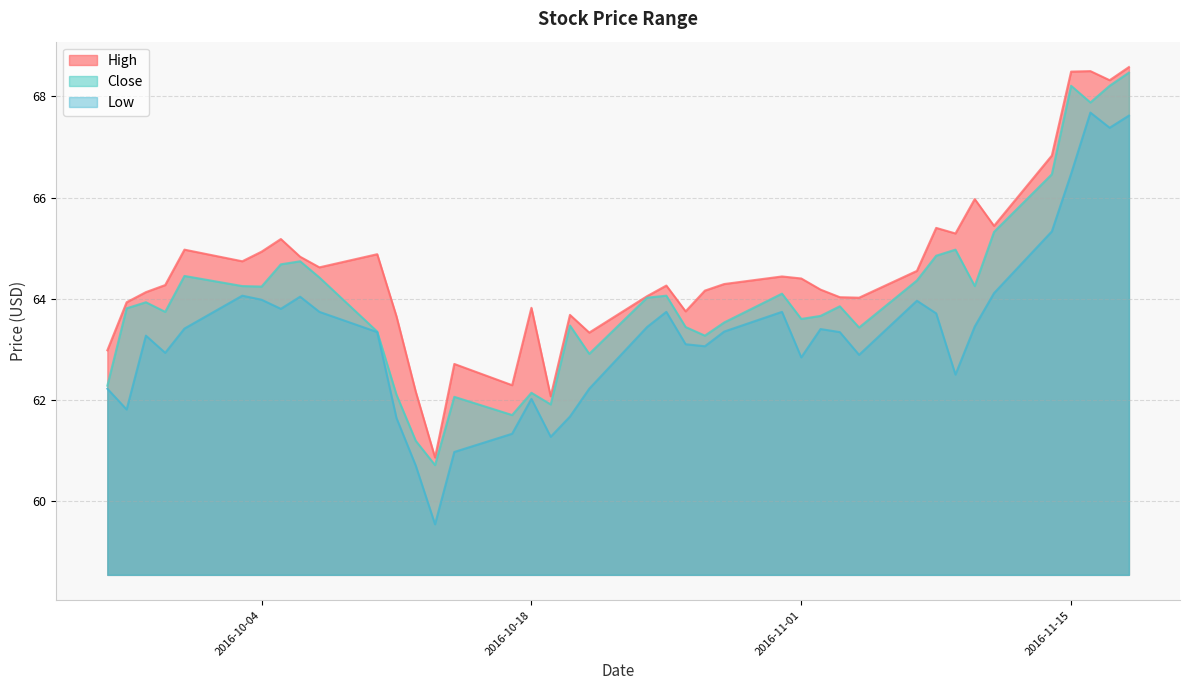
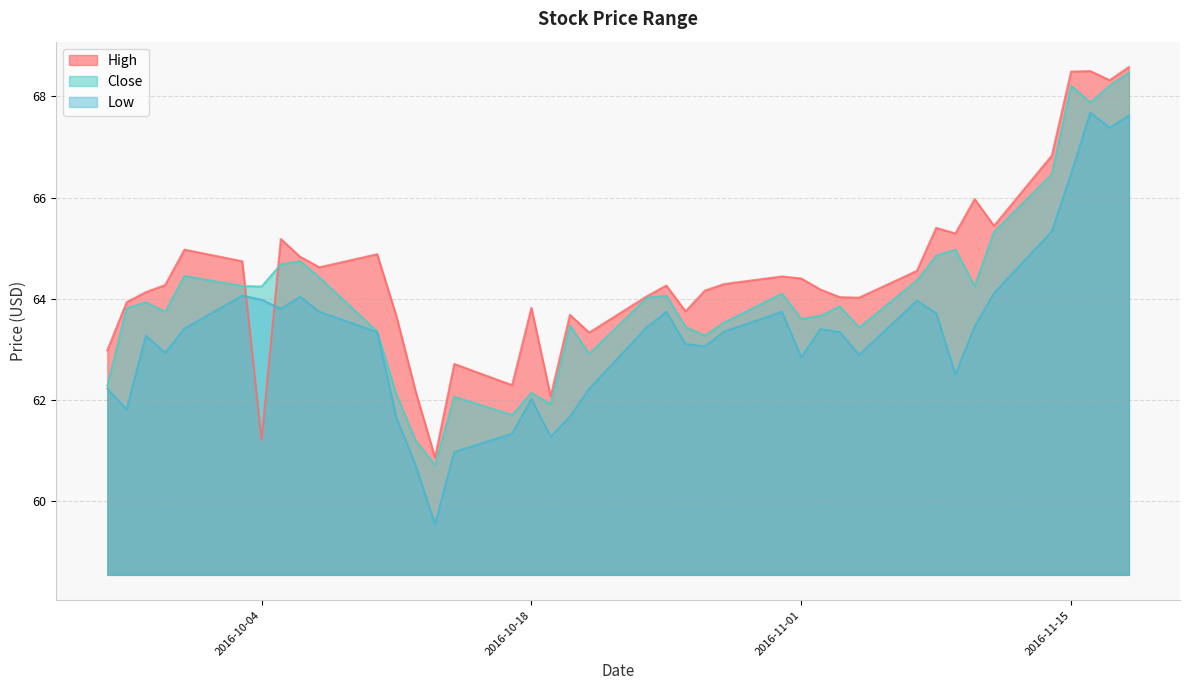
High, 2016-10-04: 64.9 -> 61.2
